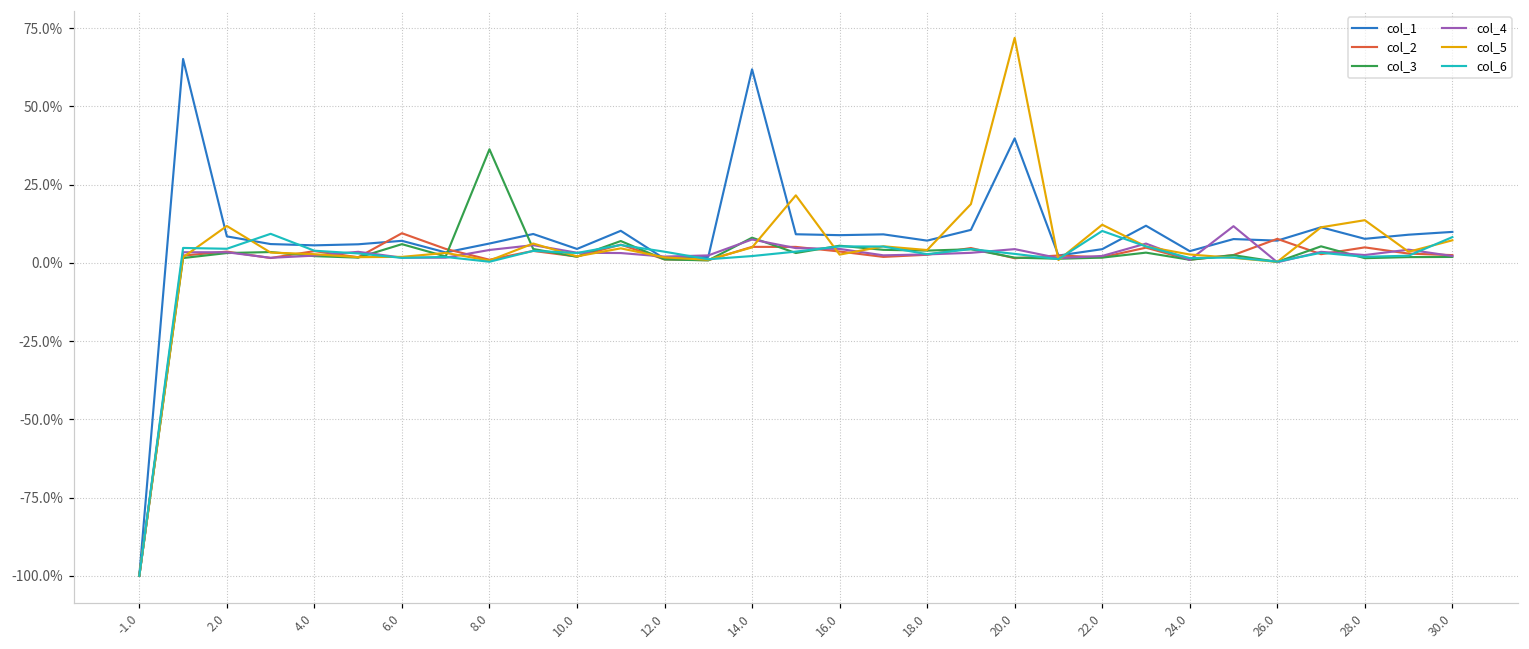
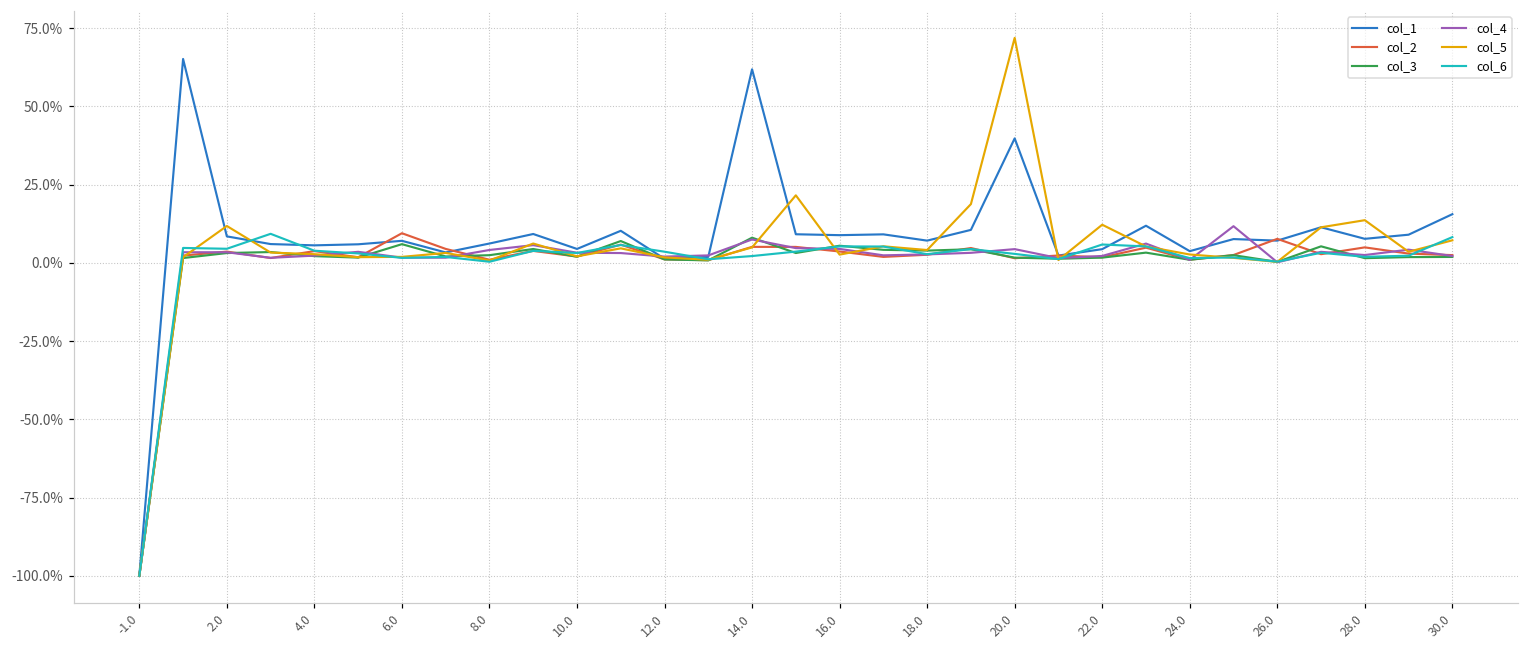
col_3, 8.0: 36% -> 2%
col_6, 22.0: 10% -> 6%
col_1, 30.0: 10% -> 16%
